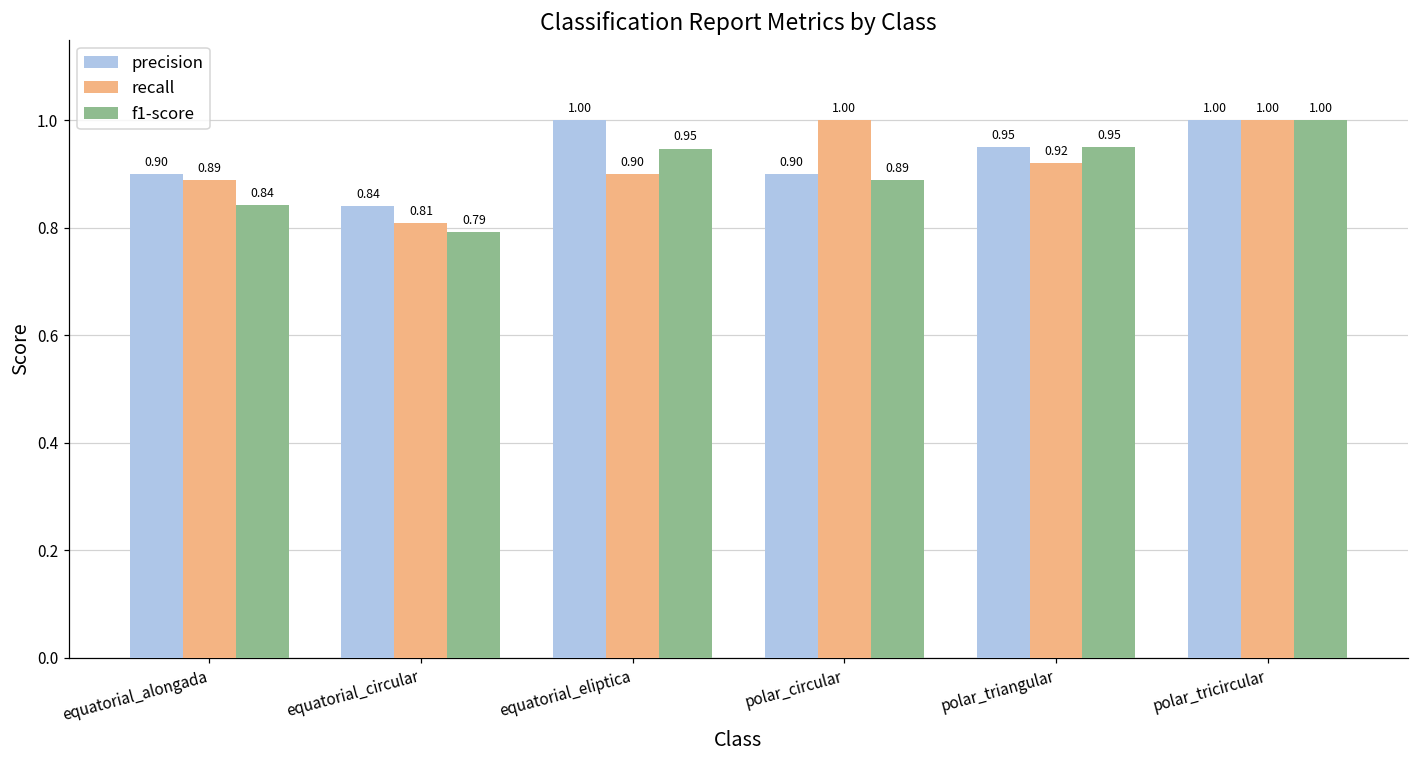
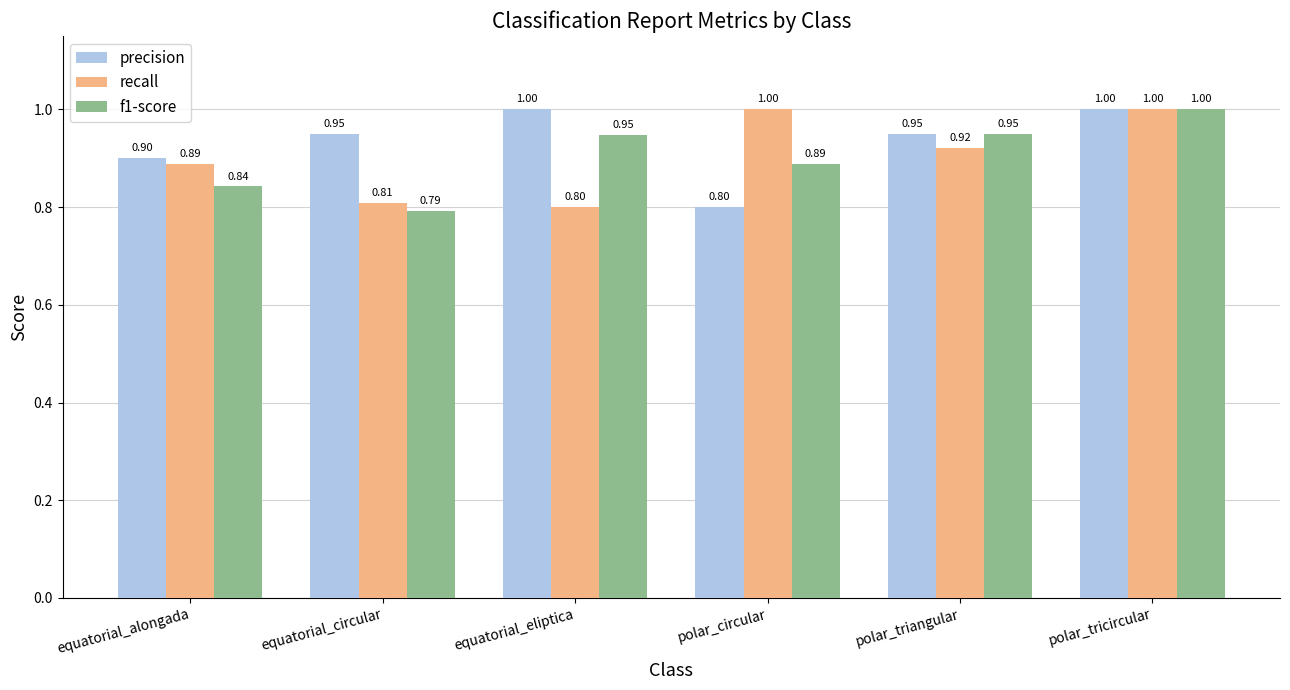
precision, equatorial_circular: 0.84 -> 0.95
recall, equatorial_eliptica: 0.90 -> 0.80
precision, polar_circular: 0.90 -> 0.80
